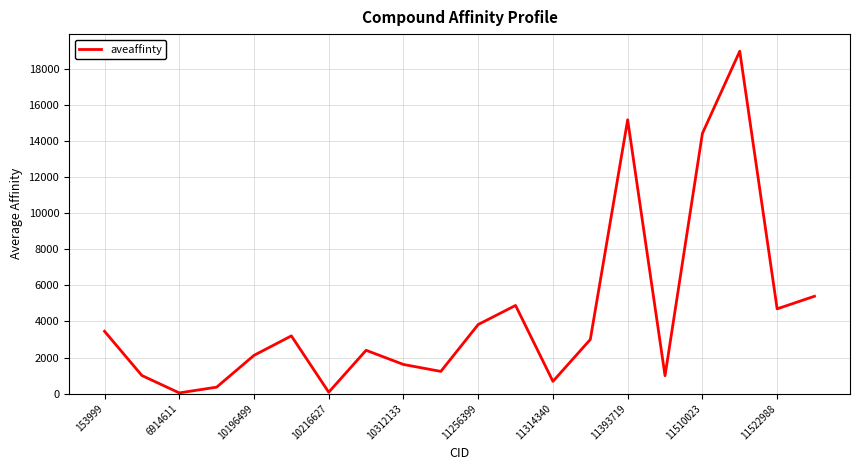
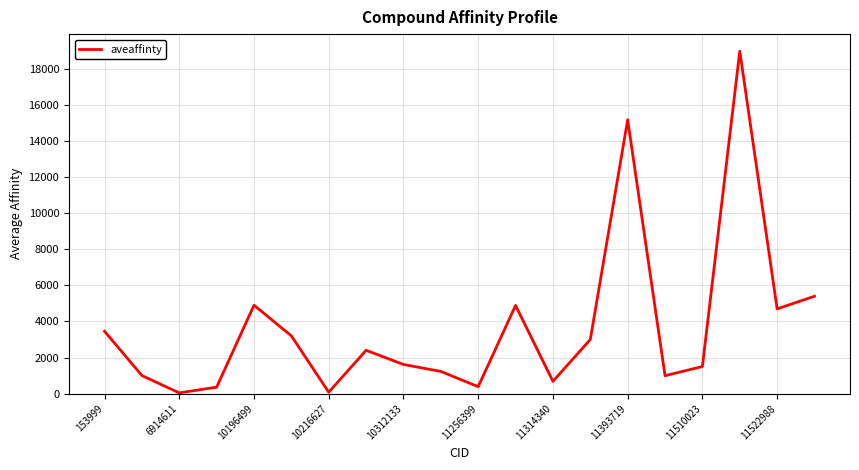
10196499: 2100 -> 4900
11256399: 3800 -> 400
11510023: 14400 -> 1500
